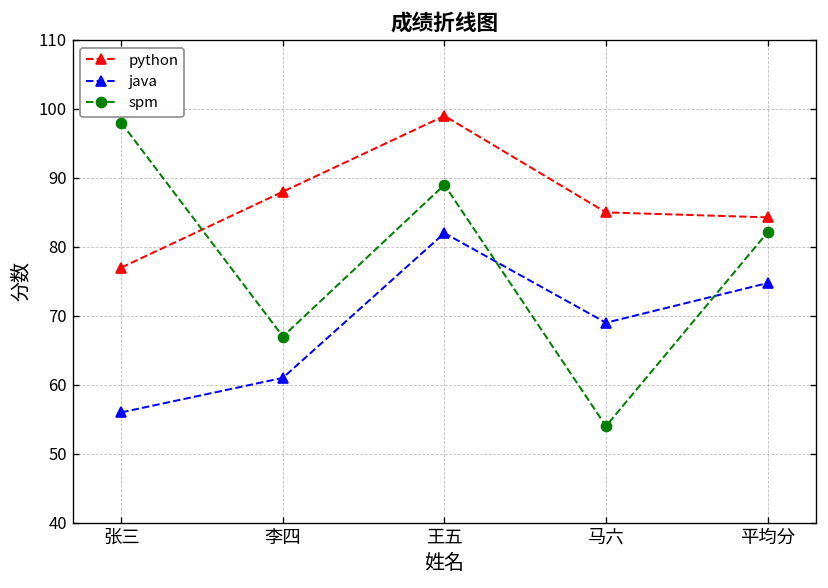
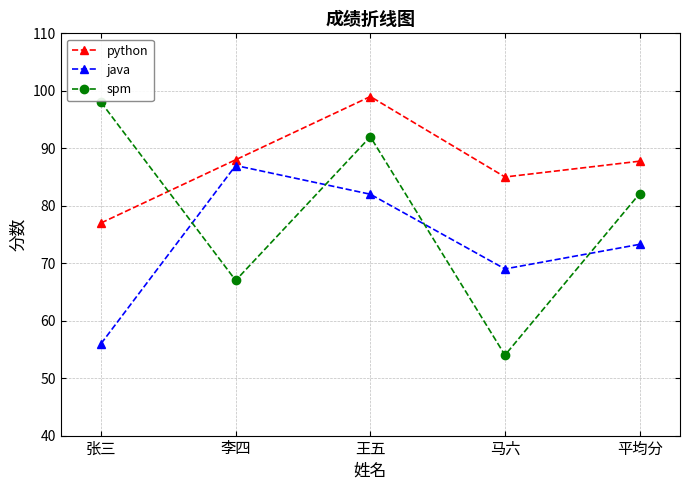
java, 李四: 61 -> 87
spm, 王五: 89 -> 92
python, 平均分: 84 -> 88
java, 平均分: 75 -> 73
